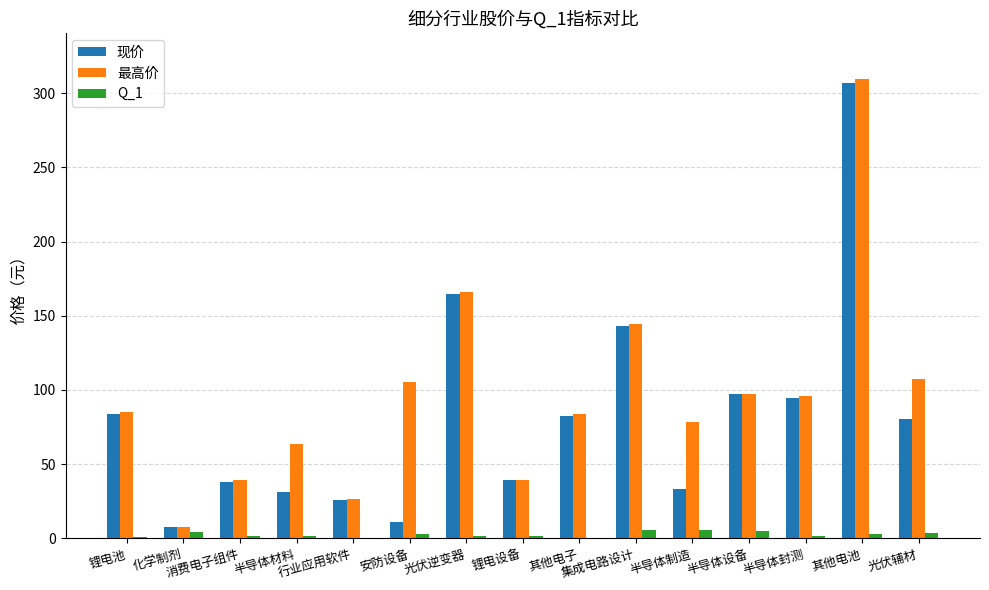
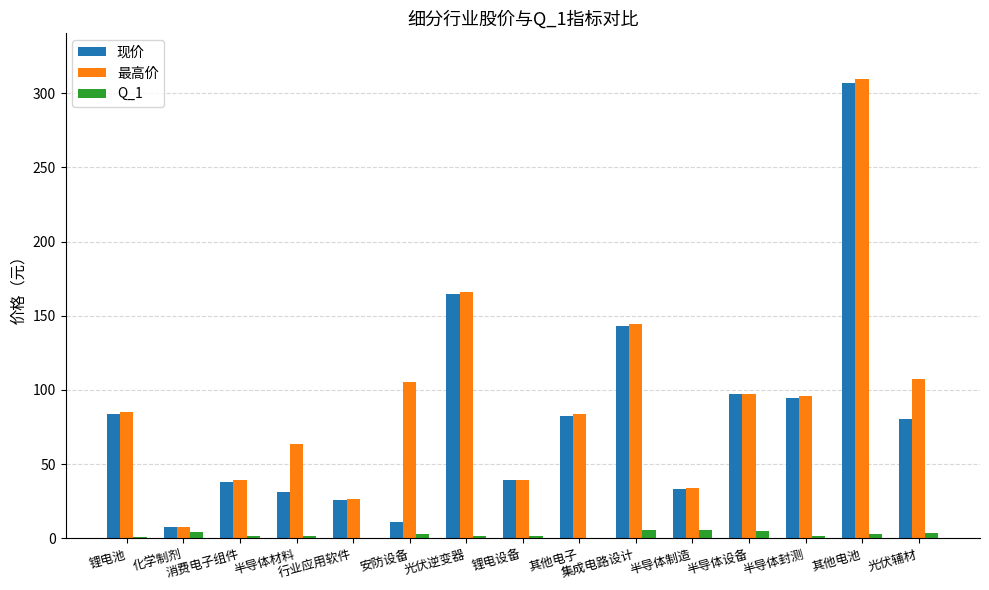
最高价, 半导体制造: 78 -> 34
